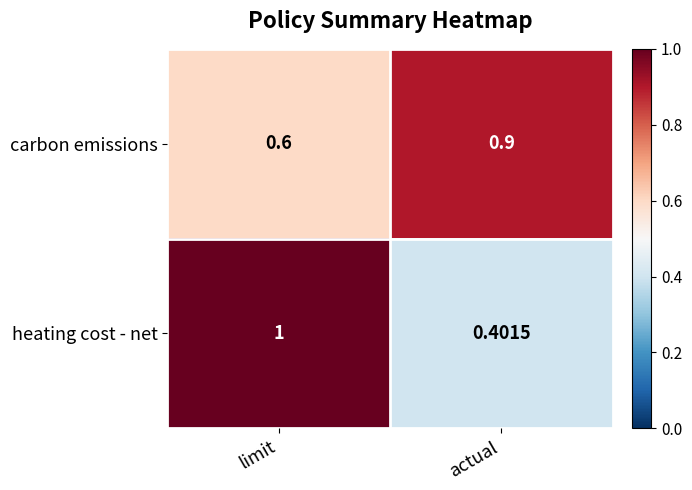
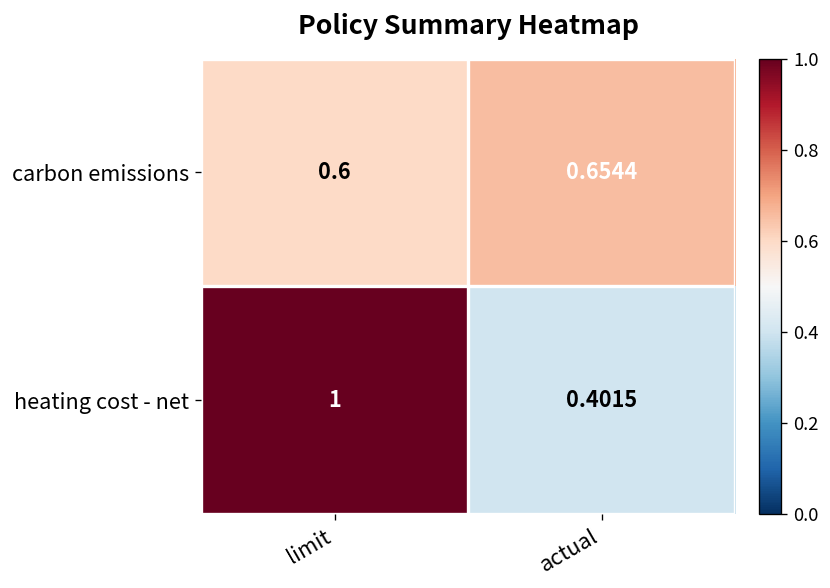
carbon emissions, actual: 0.9 -> 0.6544
